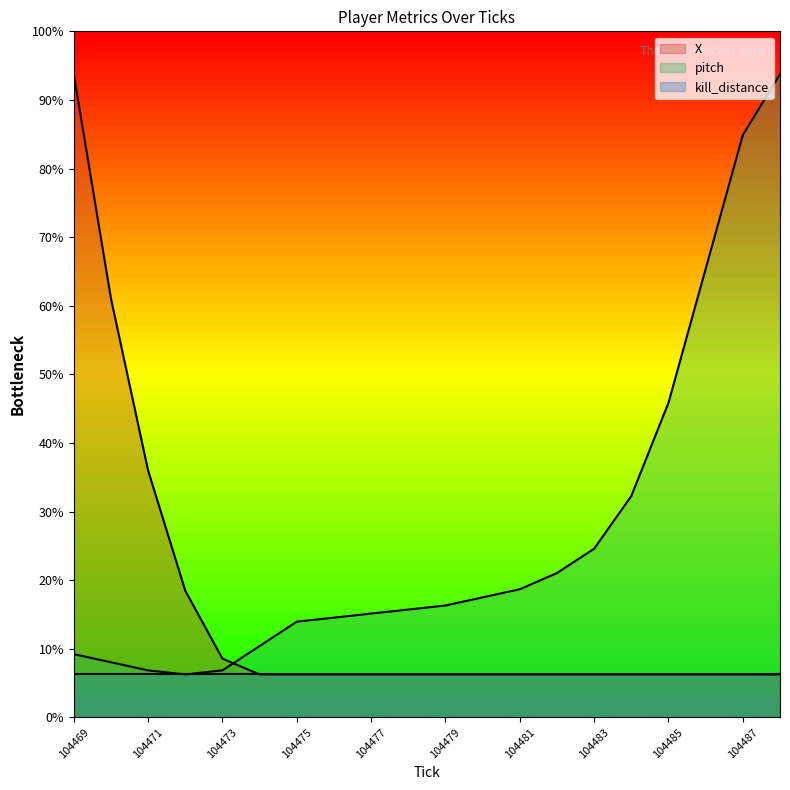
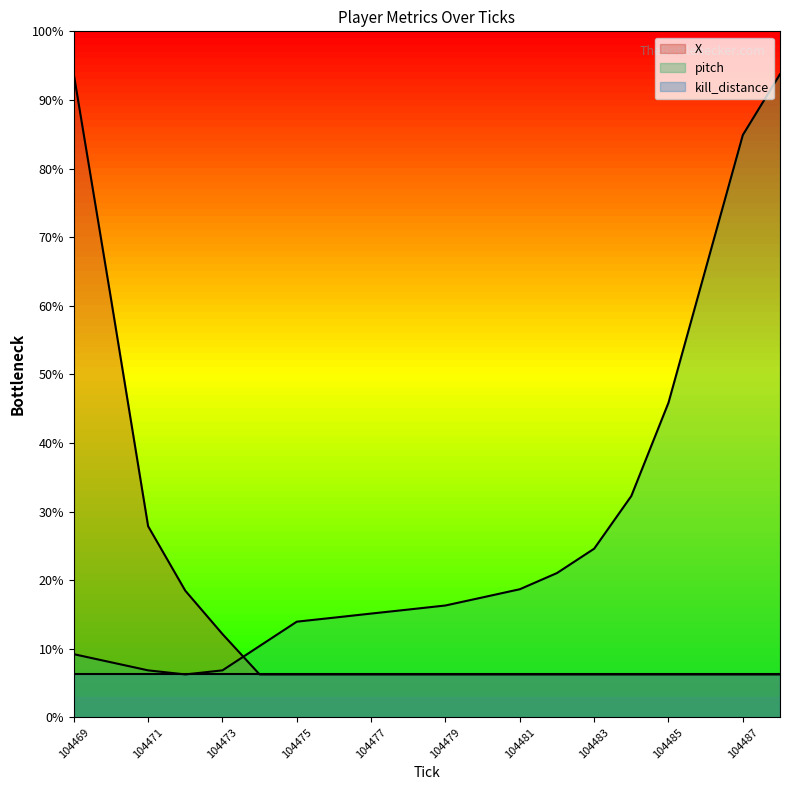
X, 104471: 36% -> 28%
X, 104473: 9% -> 12%
